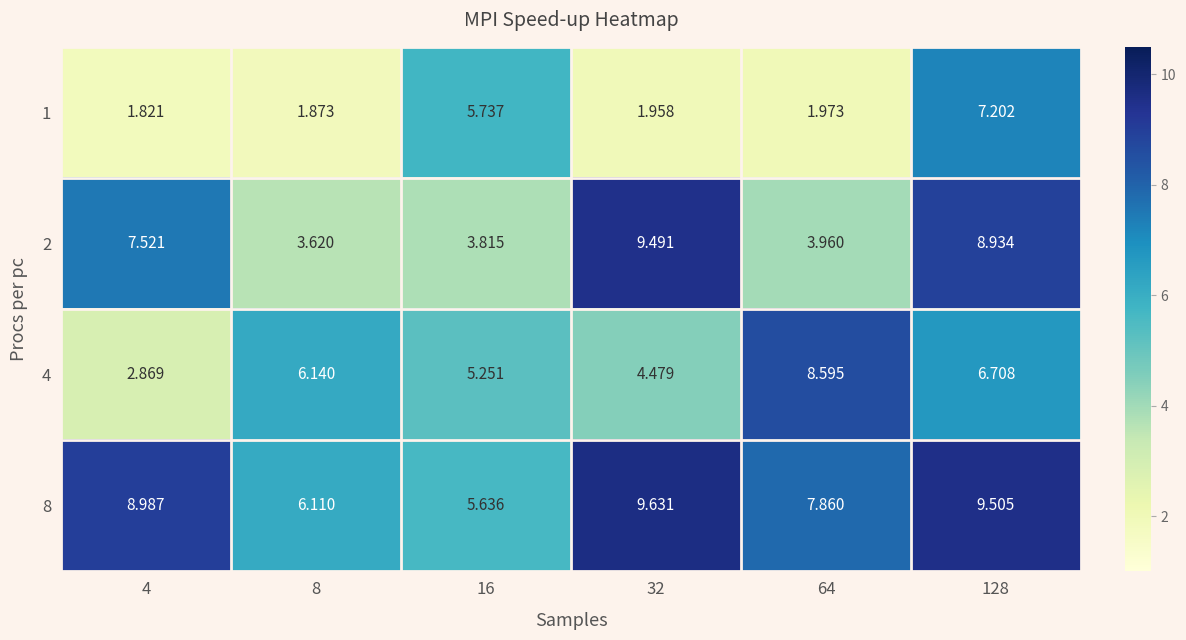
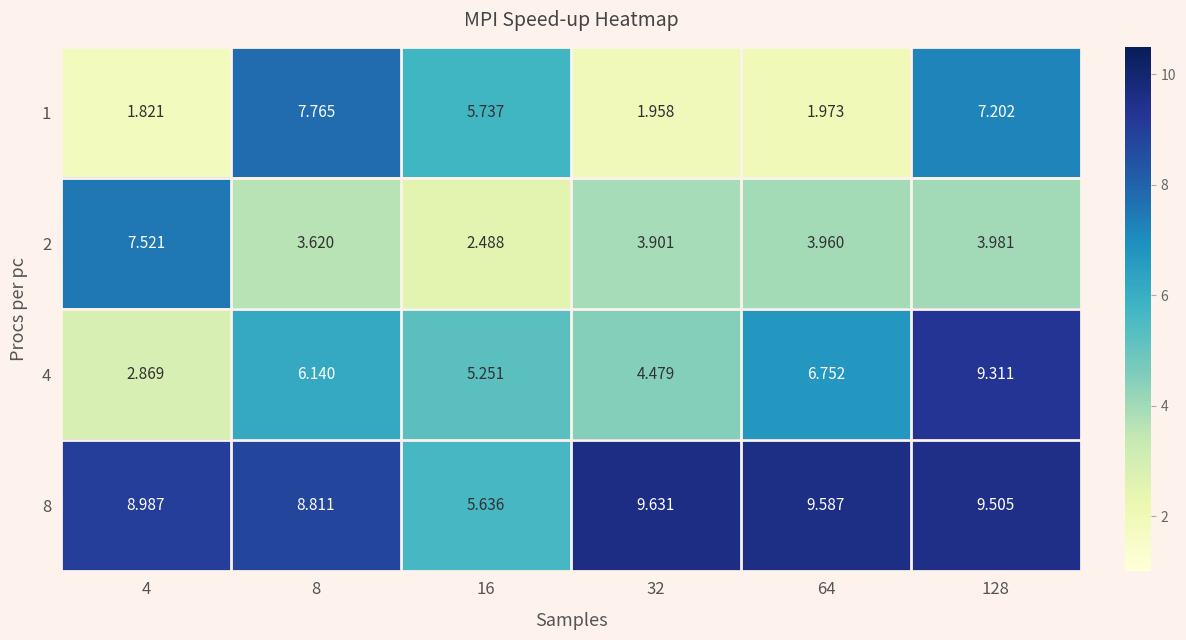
1, 8: 1.873 -> 7.765
2, 16: 3.815 -> 2.488
2, 32: 9.491 -> 3.901
2, 128: 8.934 -> 3.981
4, 64: 8.595 -> 6.752
4, 128: 6.708 -> 9.311
8, 8: 6.110 -> 8.811
8, 64: 7.860 -> 9.587
